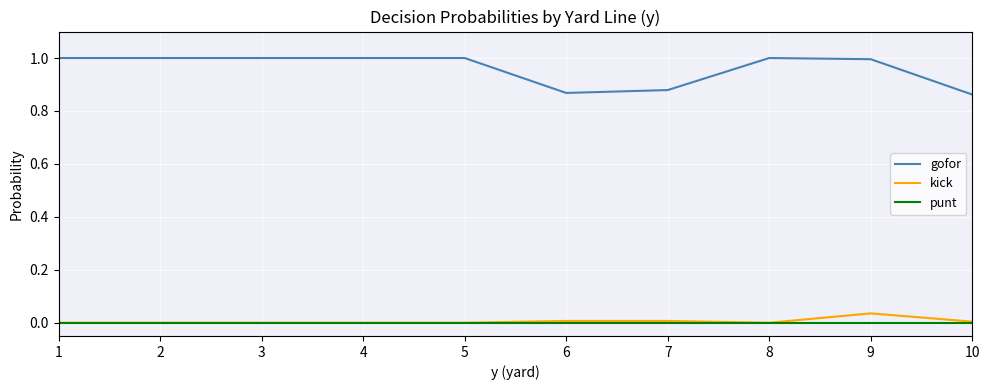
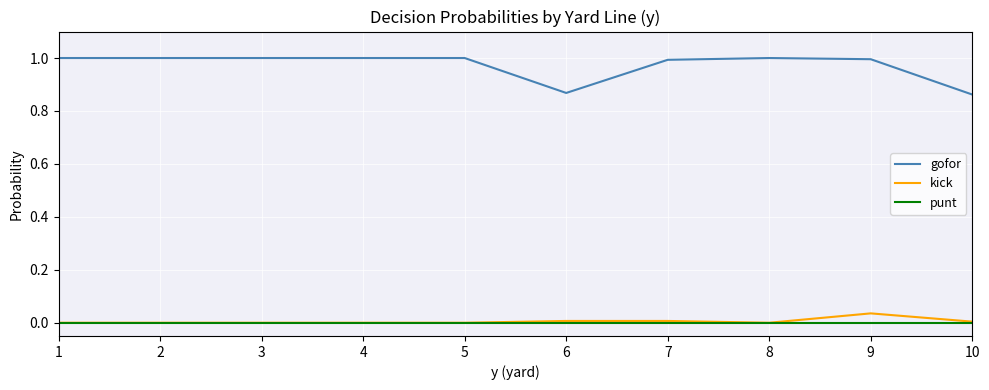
gofor, 7: 0.88 -> 0.99
